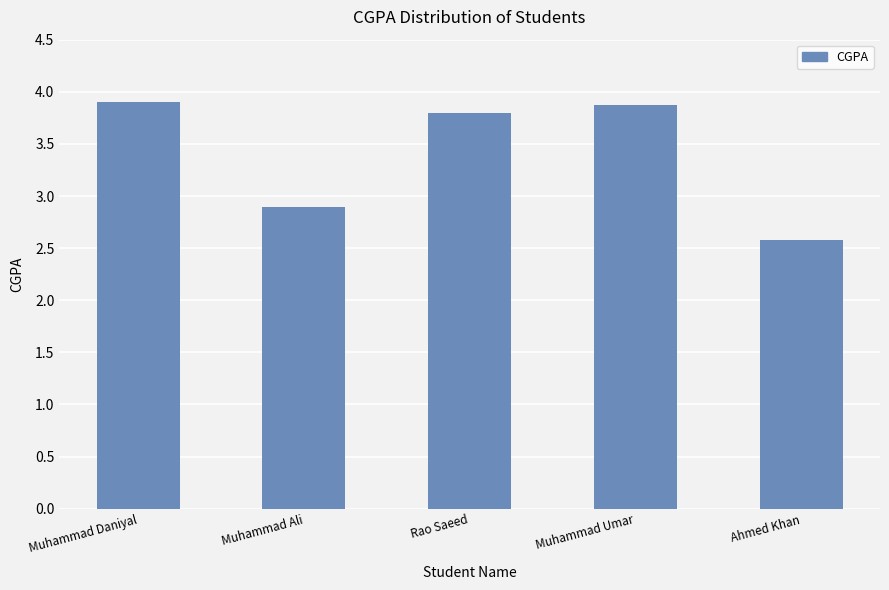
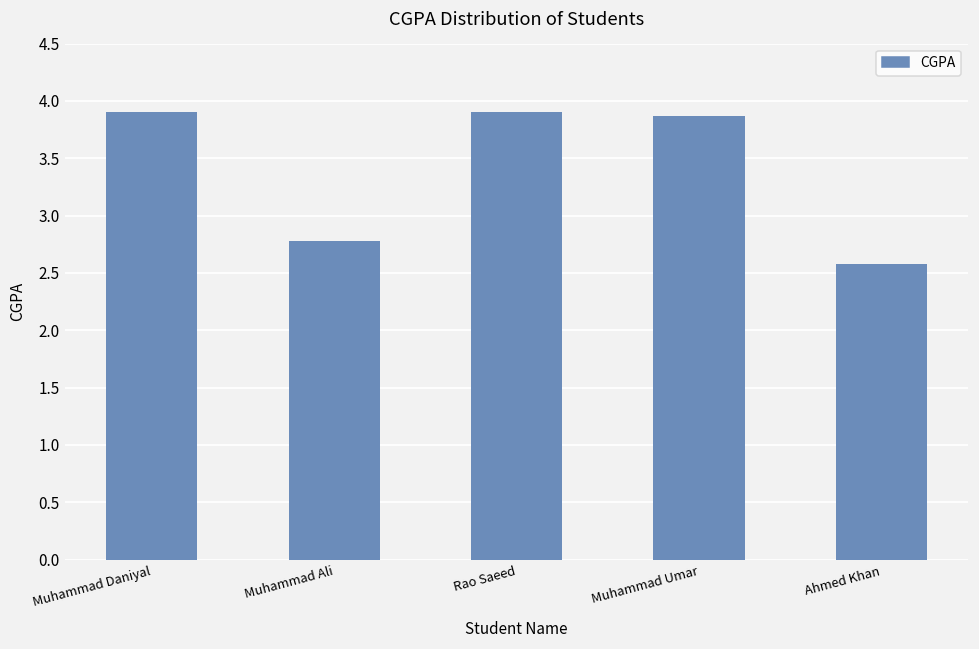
Muhammad Ali: 2.89 -> 2.78
Rao Saeed: 3.8 -> 3.9
